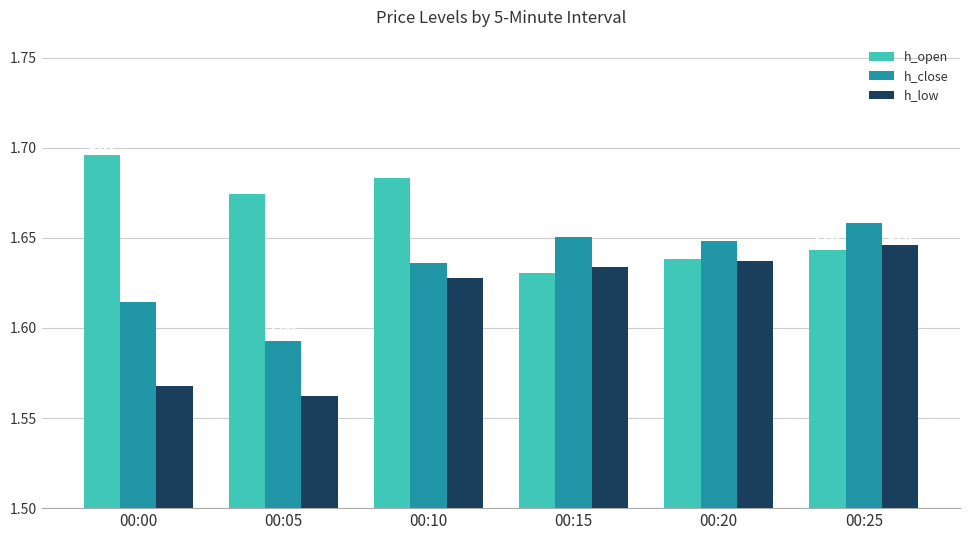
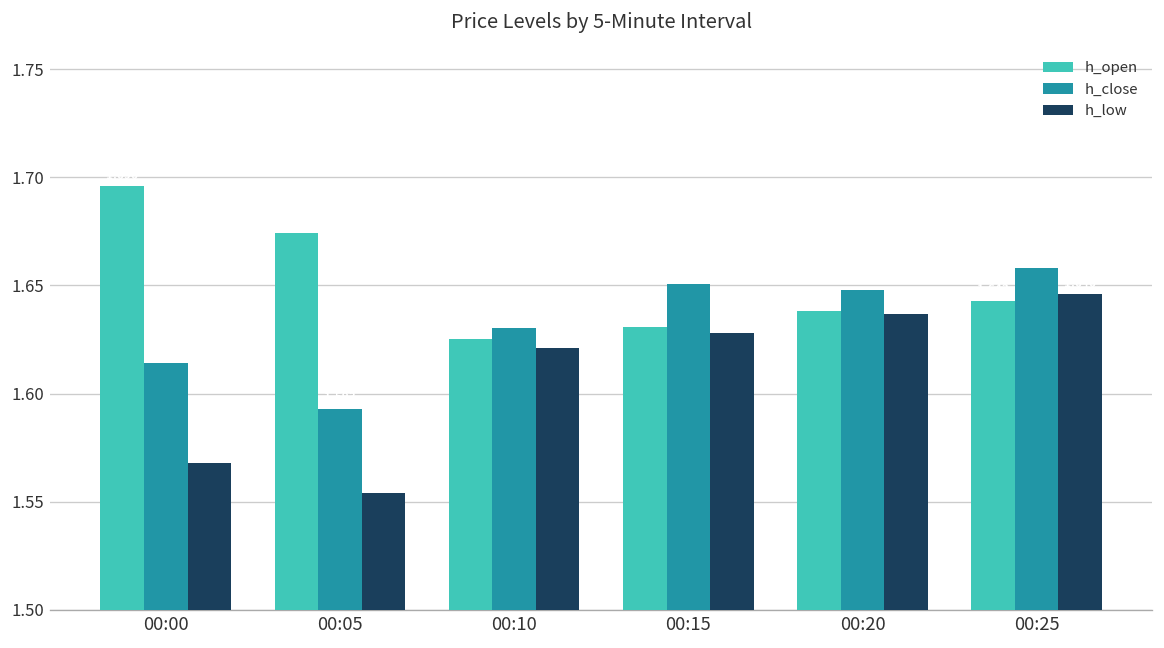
h_low, 00:05: 1.562 -> 1.554
h_open, 00:10: 1.683 -> 1.625
h_close, 00:10: 1.636 -> 1.630
h_low, 00:10: 1.628 -> 1.621
h_low, 00:15: 1.634 -> 1.628
